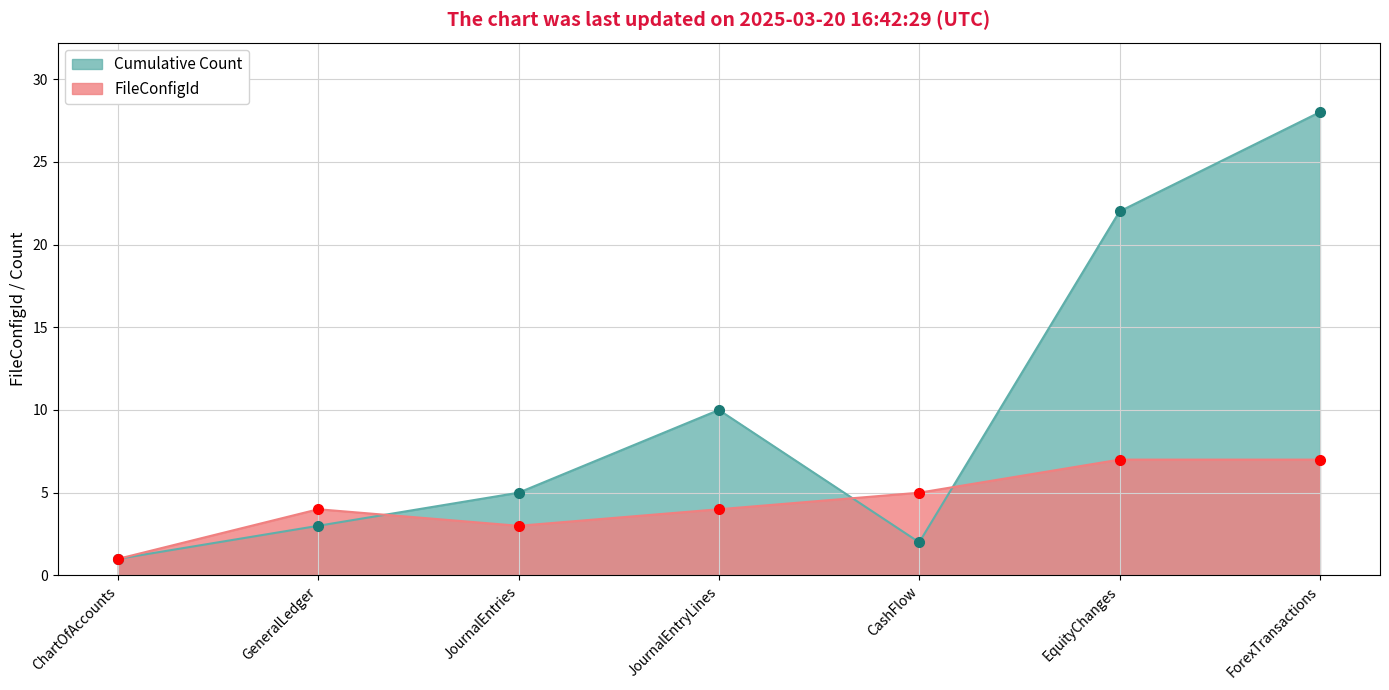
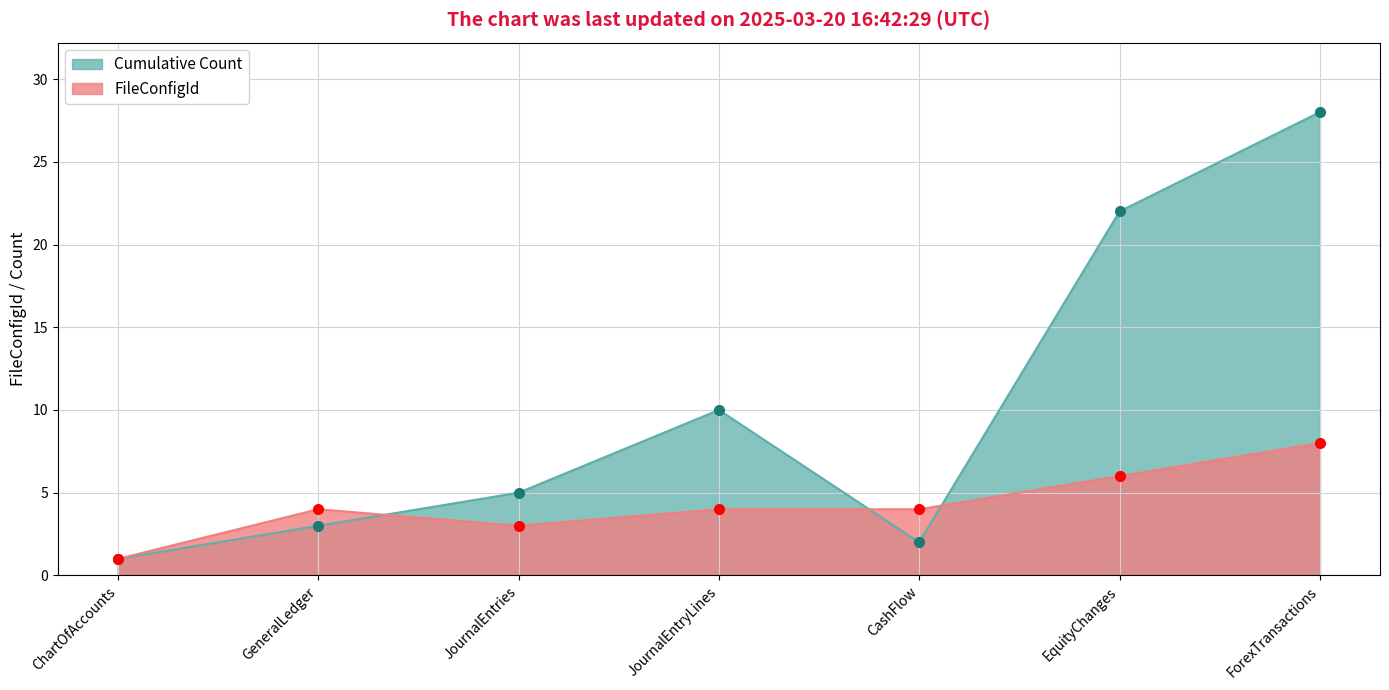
FileConfigId, CashFlow: 5 -> 4
FileConfigId, EquityChanges: 7 -> 6
FileConfigId, ForexTransactions: 7 -> 8
